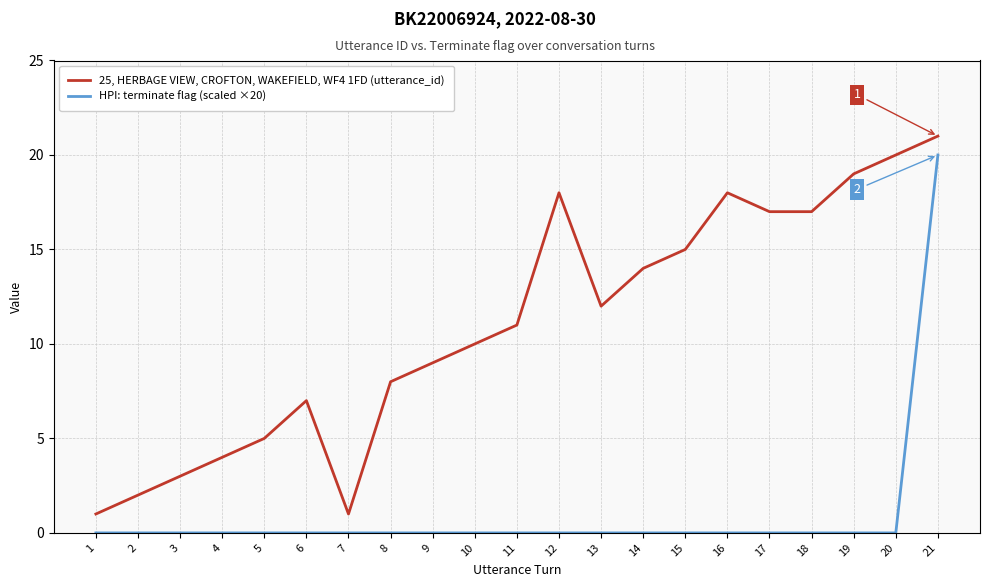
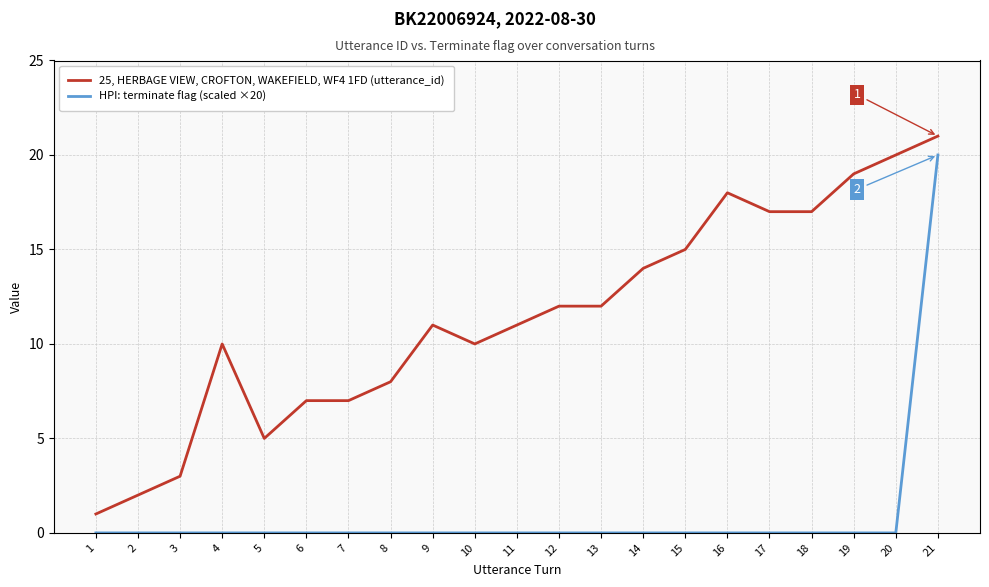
25, HERBAGE VIEW, CROFTON, WAKEFIELD, WF4 1FD (utterance_id), 4: 4 -> 10
25, HERBAGE VIEW, CROFTON, WAKEFIELD, WF4 1FD (utterance_id), 7: 1 -> 7
25, HERBAGE VIEW, CROFTON, WAKEFIELD, WF4 1FD (utterance_id), 9: 9 -> 11
25, HERBAGE VIEW, CROFTON, WAKEFIELD, WF4 1FD (utterance_id), 12: 18 -> 12
